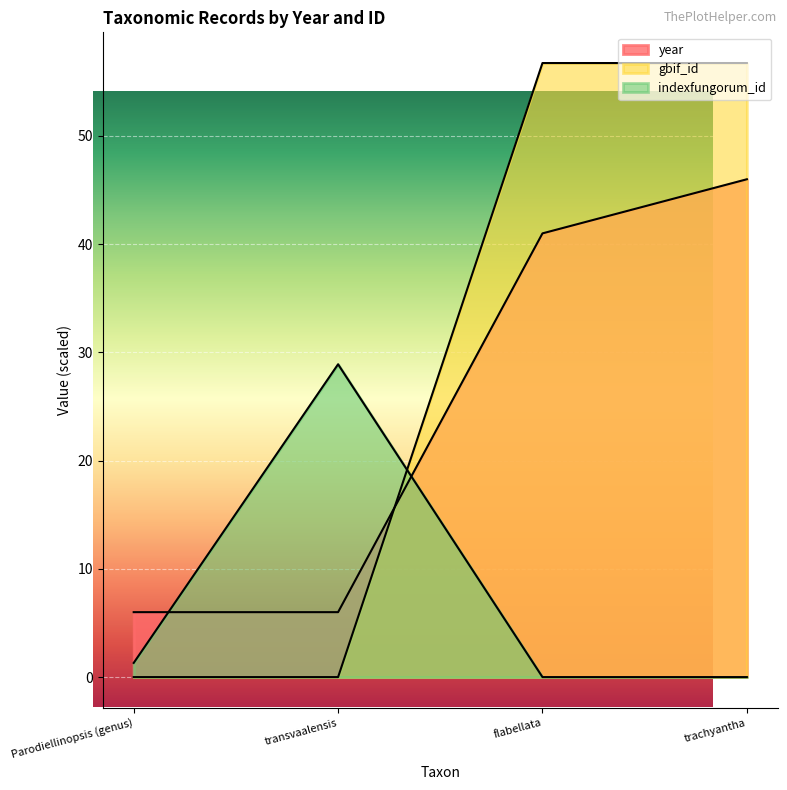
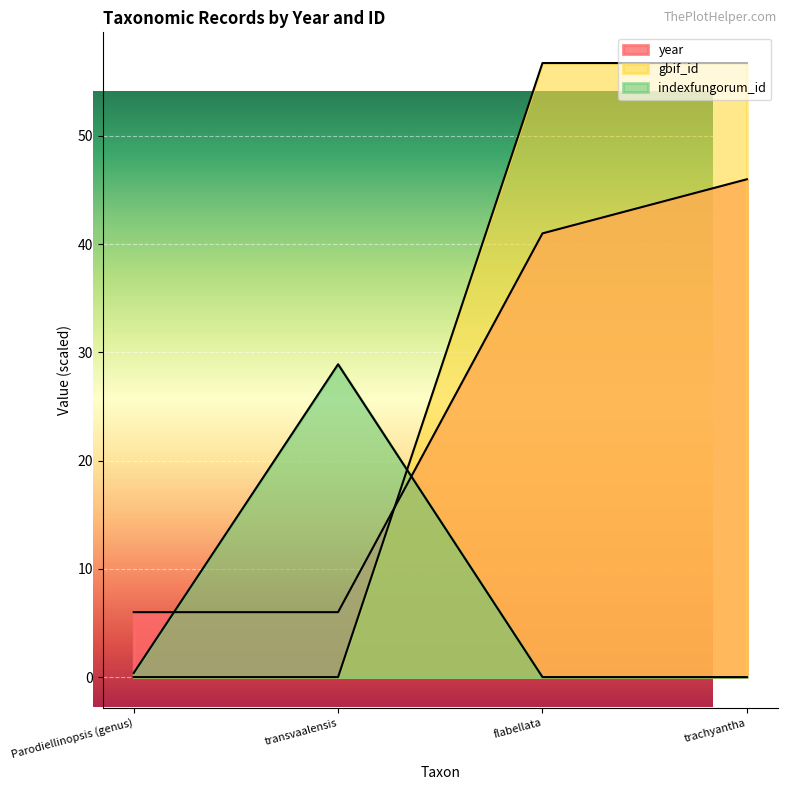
Taxonomic Records by Year and ID, indexfungorum_id, Parodiellinopsis (genus): 1.3 -> 0.4
